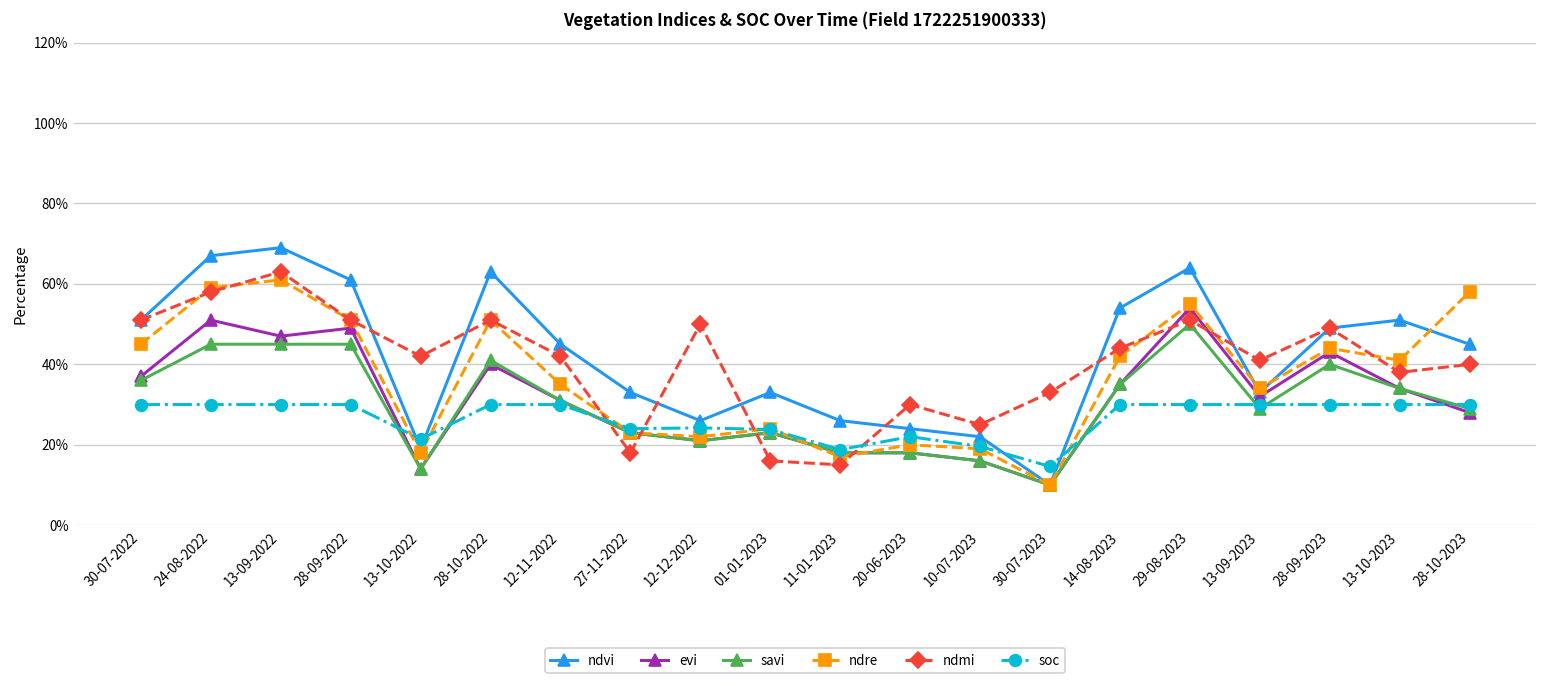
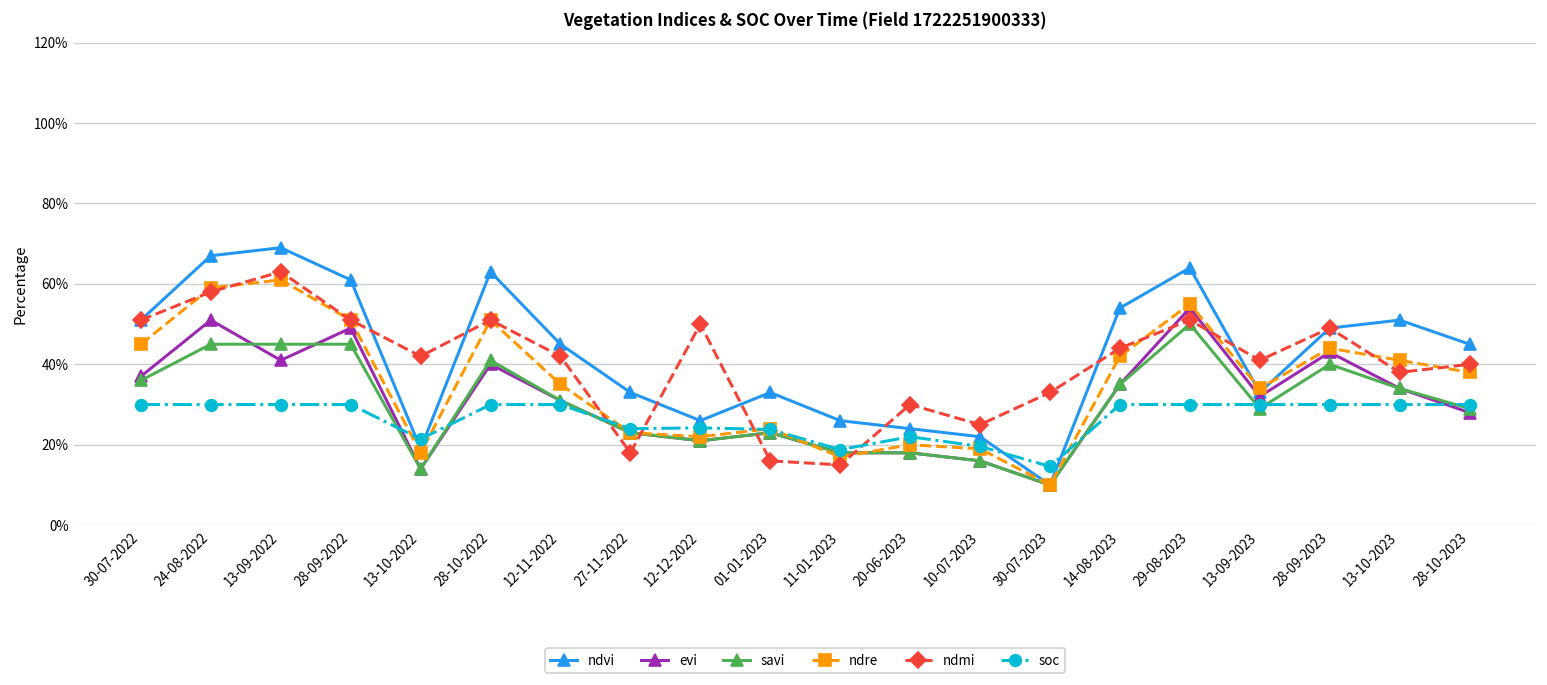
evi, 13-09-2022: 47% -> 41%
ndre, 28-10-2023: 58% -> 38%
